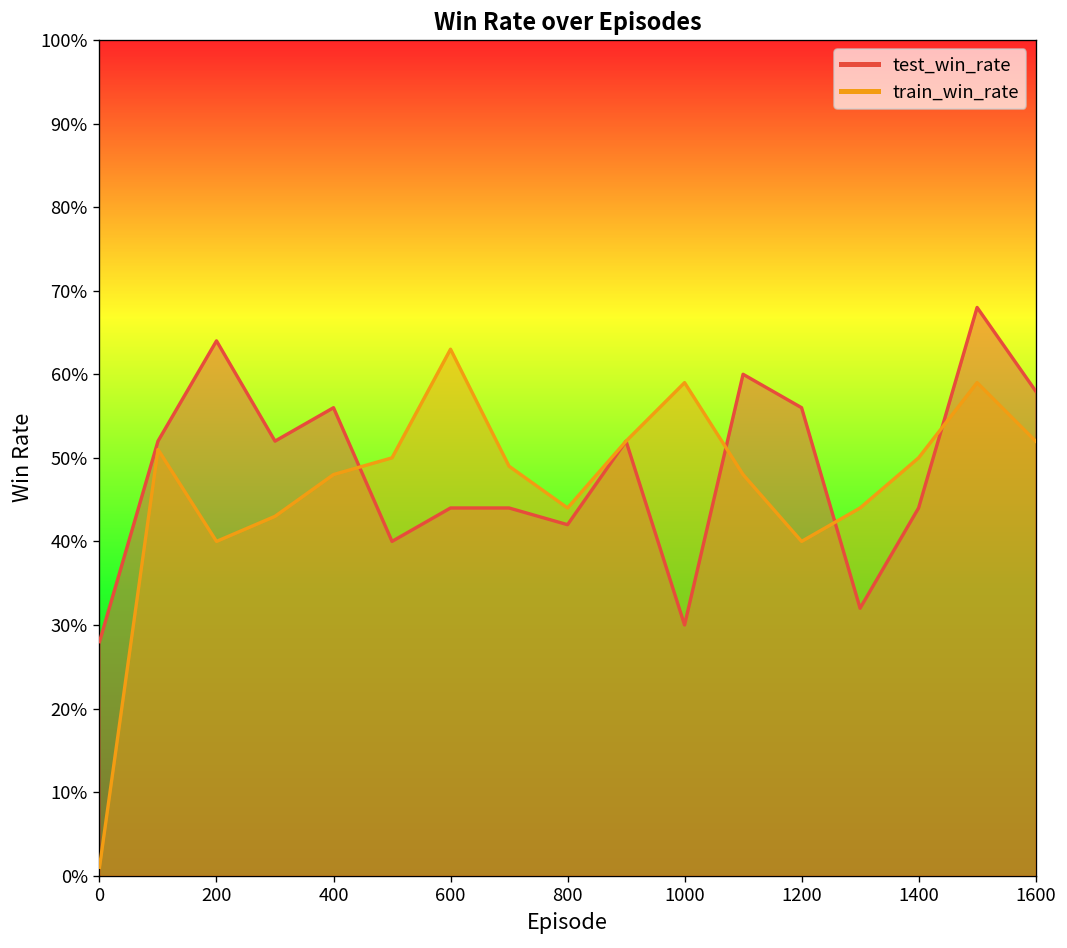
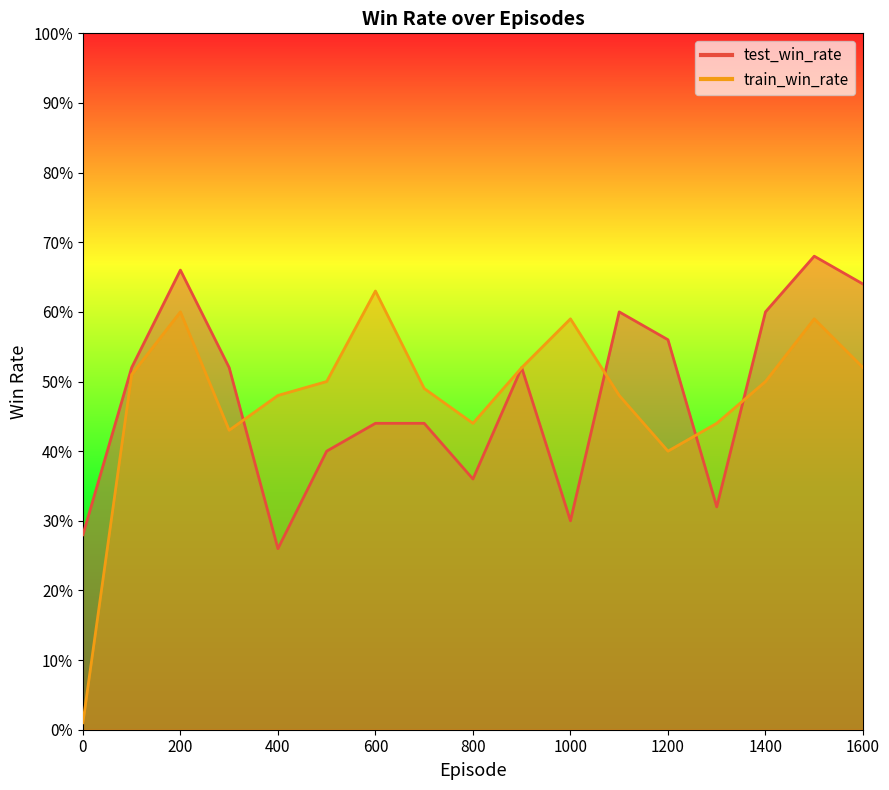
test_win_rate, 200: 64% -> 66%
train_win_rate, 200: 40% -> 60%
test_win_rate, 400: 56% -> 26%
test_win_rate, 800: 42% -> 36%
test_win_rate, 1400: 44% -> 60%
test_win_rate, 1600: 58% -> 64%
